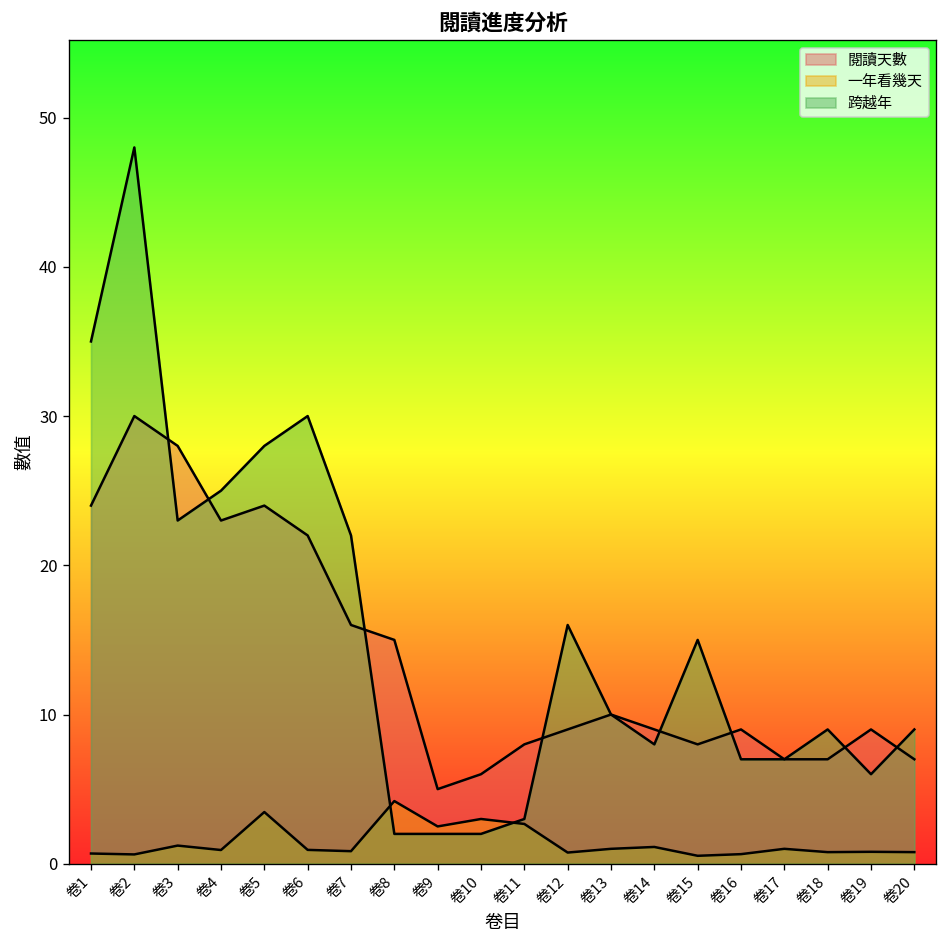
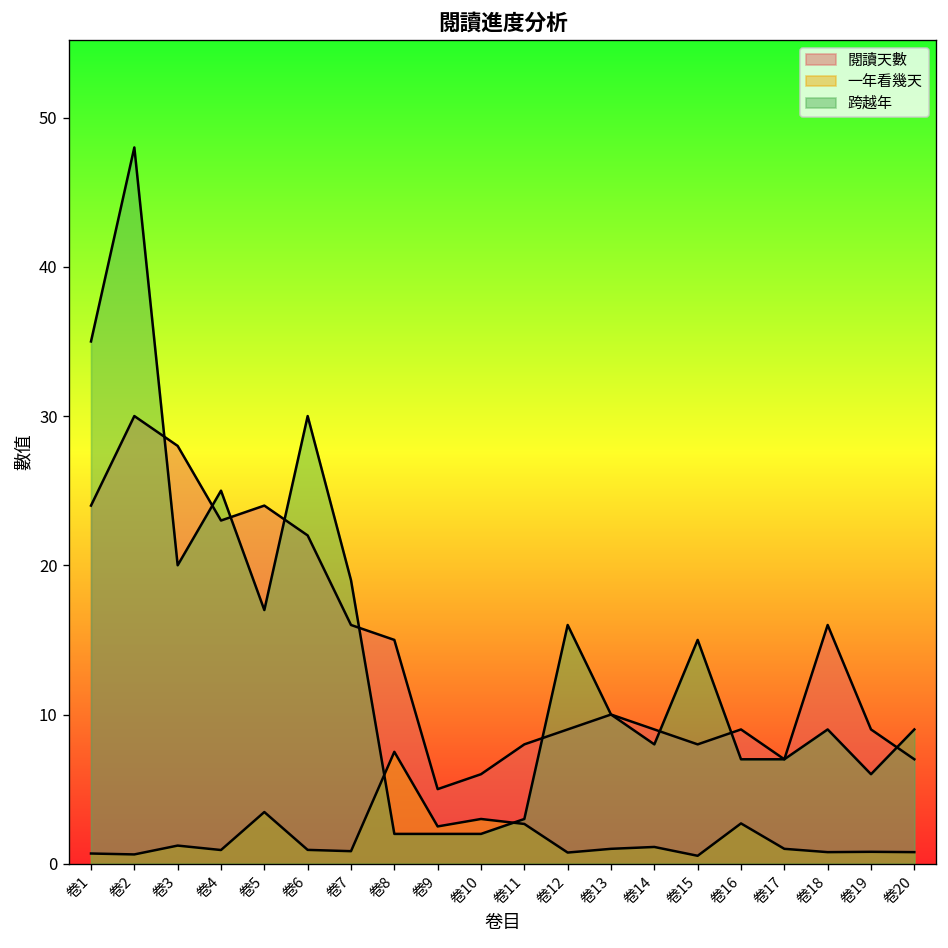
跨越年, 卷3: 23 -> 20
跨越年, 卷5: 28 -> 17
跨越年, 卷7: 22 -> 19
一年看幾天, 卷8: 4.2 -> 7.5
一年看幾天, 卷16: 0.6 -> 2.7
閱讀天數, 卷18: 7 -> 16
